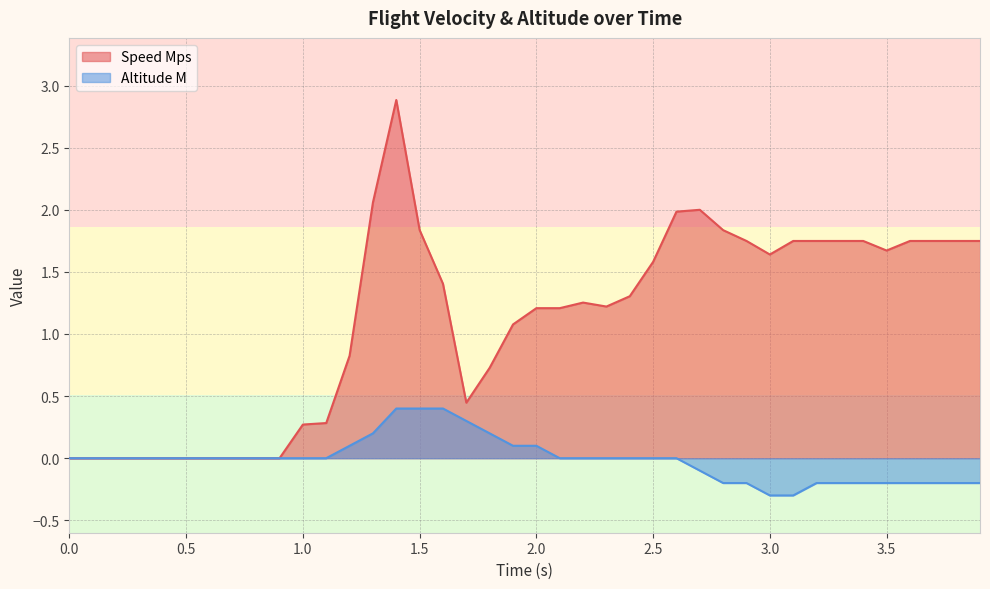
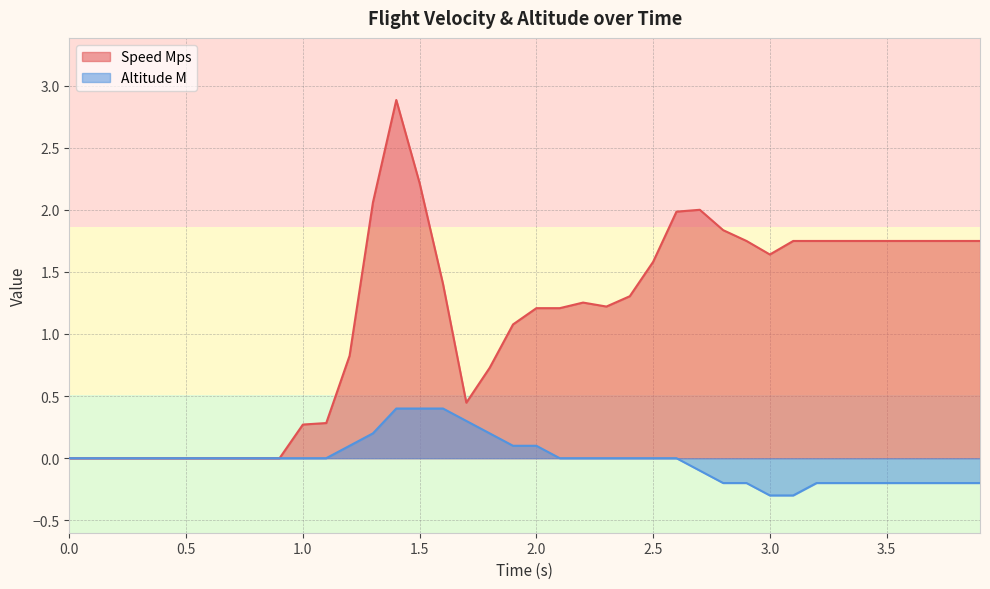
Speed Mps, 1.5: 1.84 -> 2.21
Speed Mps, 3.5: 1.67 -> 1.75
